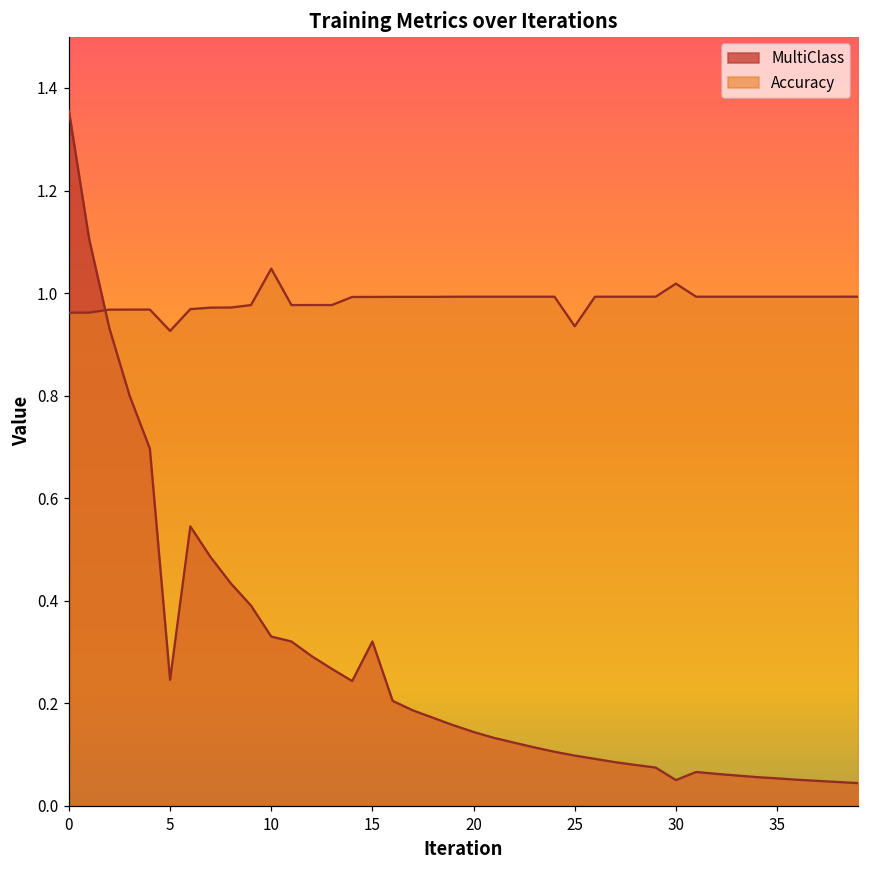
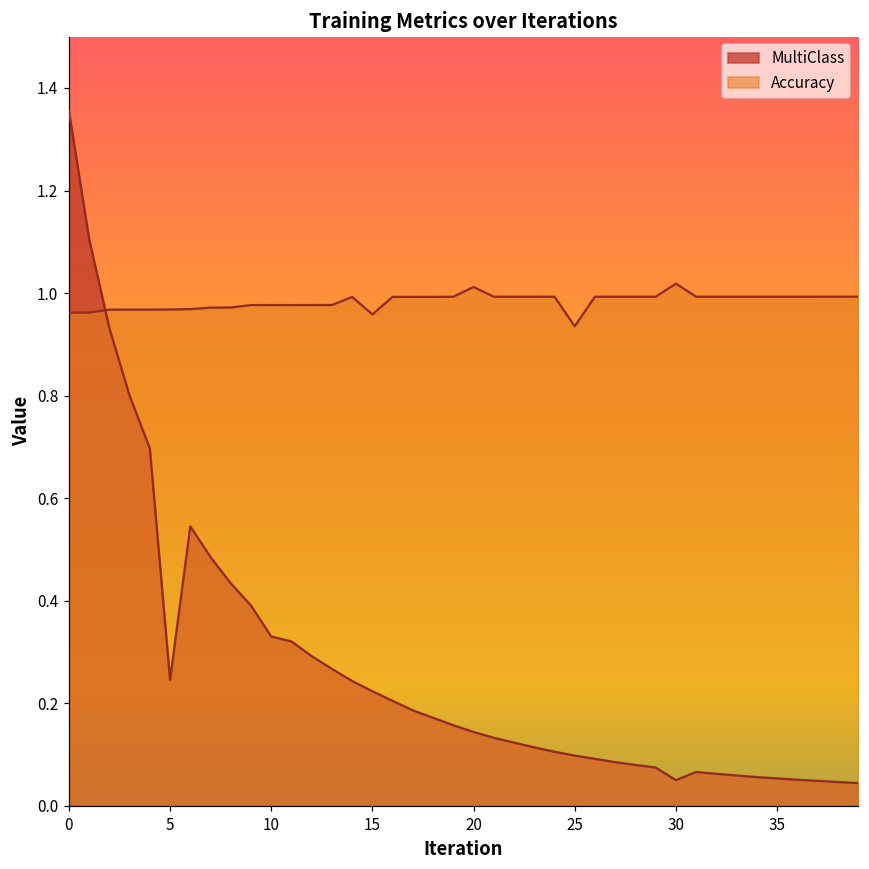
Accuracy, 5: 0.93 -> 0.97
Accuracy, 10: 1.05 -> 0.98
MultiClass, 15: 0.32 -> 0.22
Accuracy, 15: 0.99 -> 0.96
Accuracy, 20: 0.99 -> 1.01
